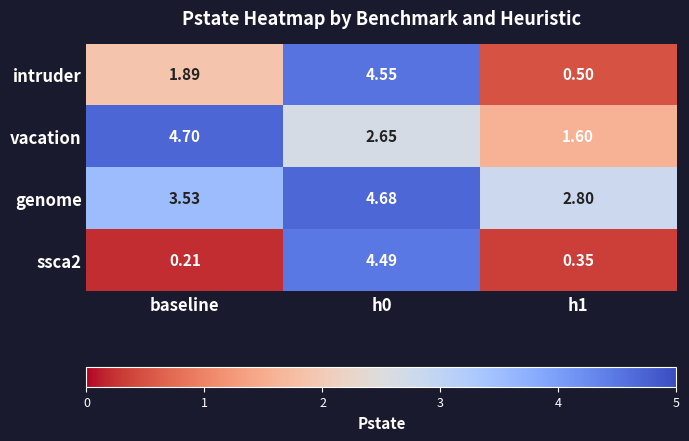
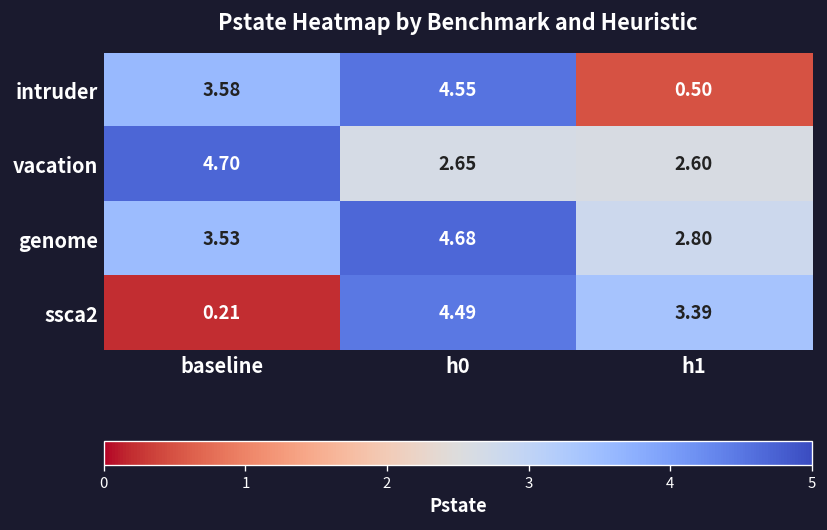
intruder, baseline: 1.89 -> 3.58
vacation, h1: 1.60 -> 2.60
ssca2, h1: 0.35 -> 3.39
